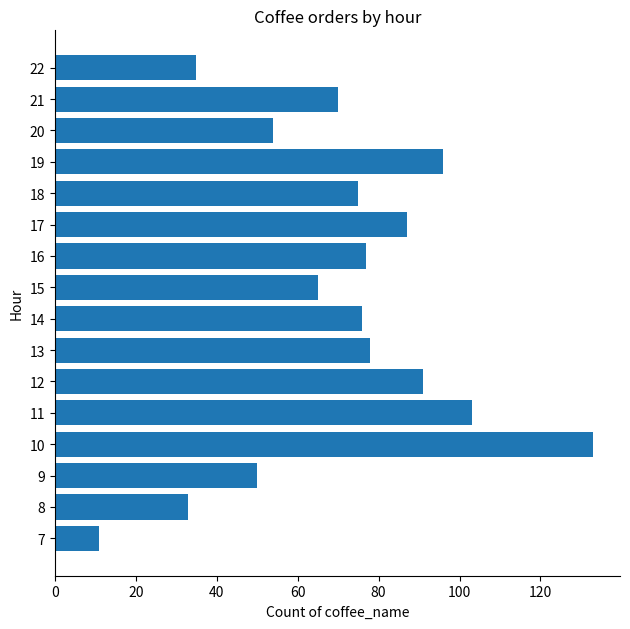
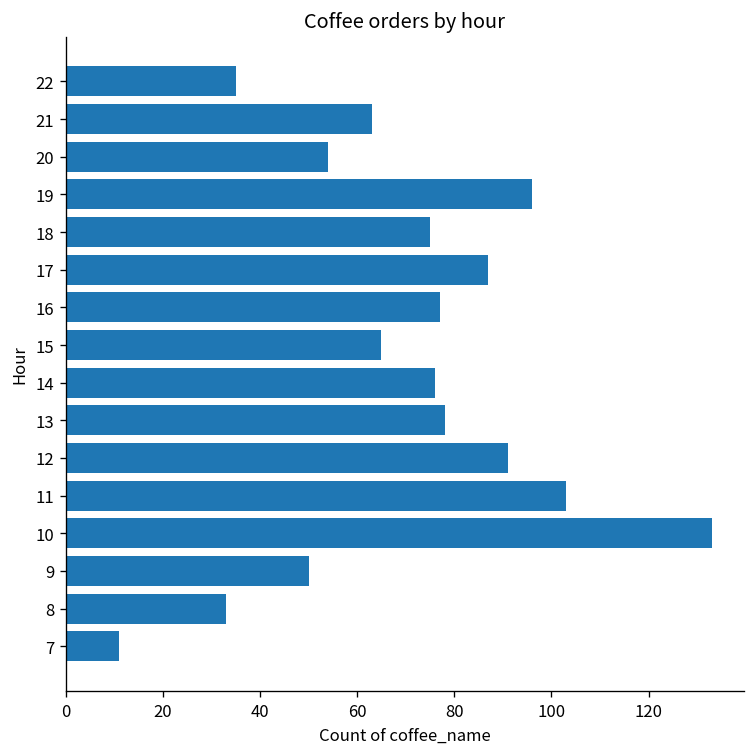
21: 70 -> 63
